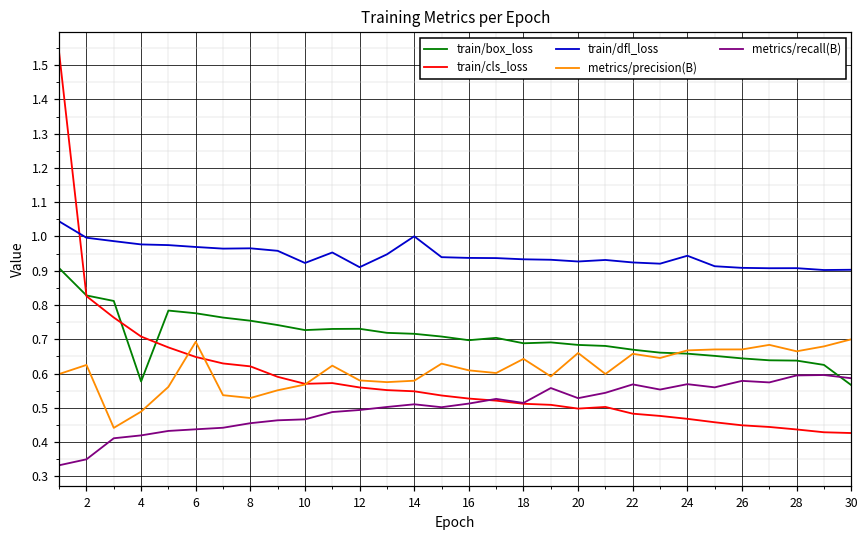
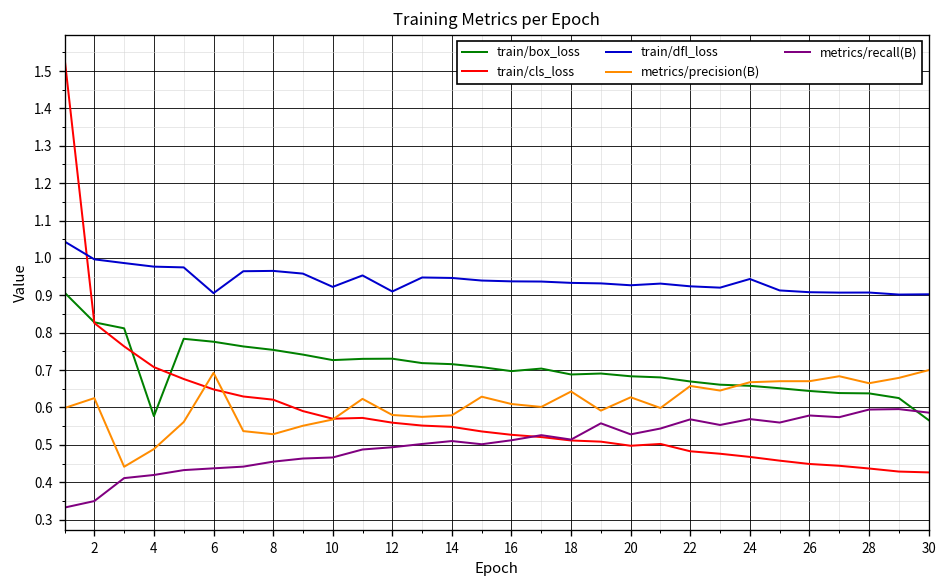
train/dfl_loss, 6: 0.97 -> 0.91
train/dfl_loss, 14: 1.00 -> 0.95
metrics/precision(B), 20: 0.66 -> 0.63
